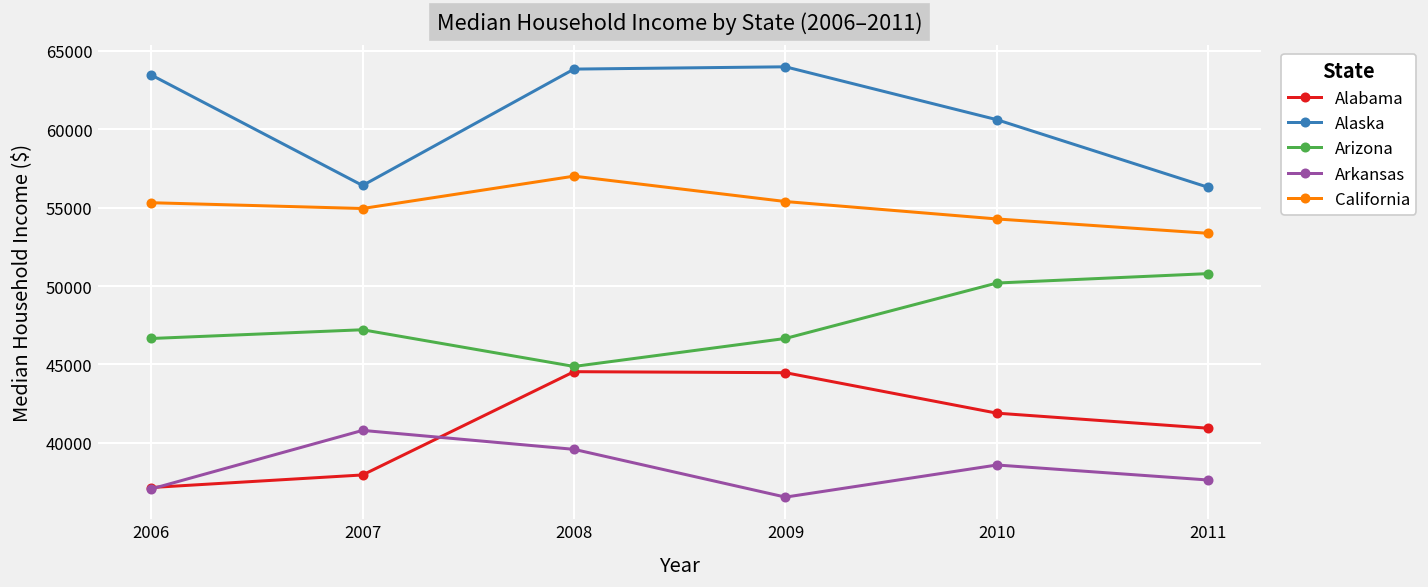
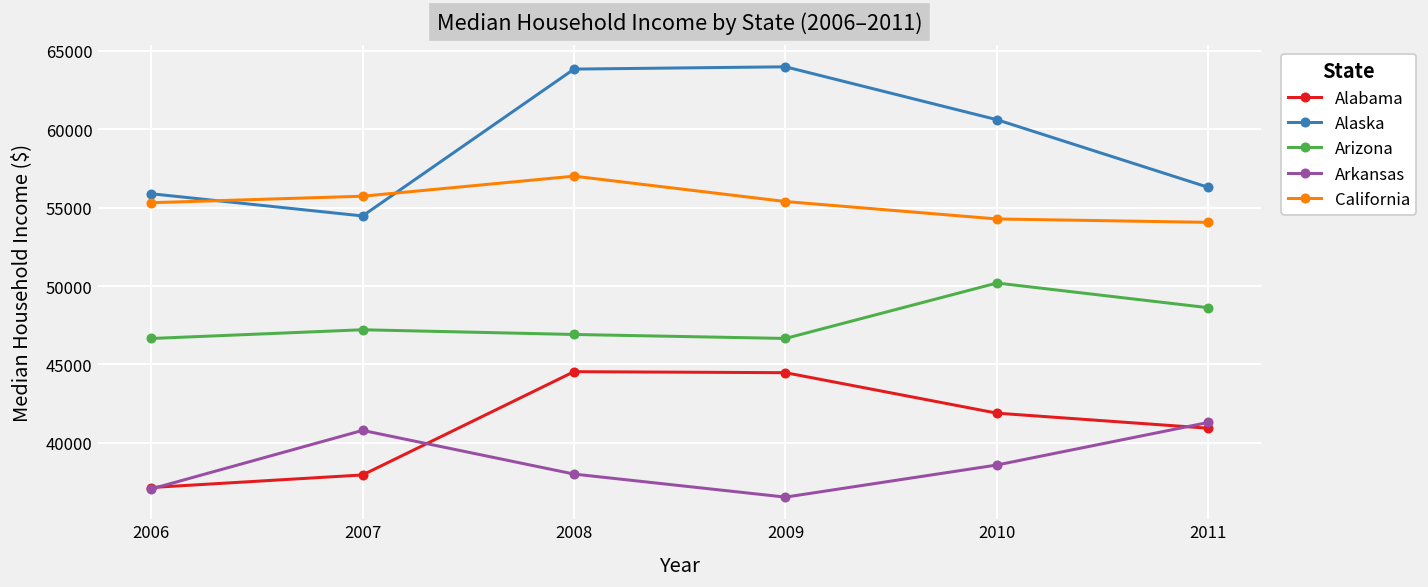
Alaska, 2006: 63500 -> 55900
Alaska, 2007: 56400 -> 54500
California, 2007: 54900 -> 55700
Arizona, 2008: 44900 -> 46900
Arkansas, 2008: 39600 -> 38000
Arizona, 2011: 50800 -> 48600
Arkansas, 2011: 37600 -> 41300
California, 2011: 53400 -> 54100
